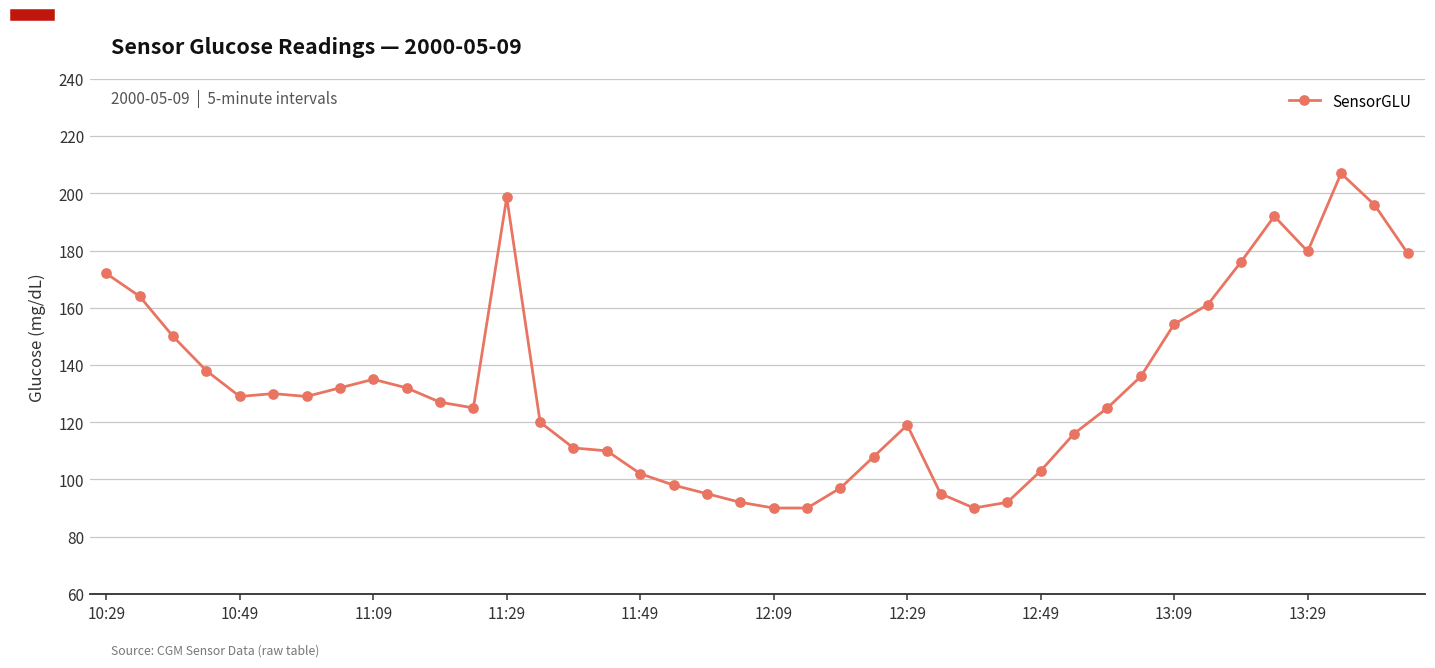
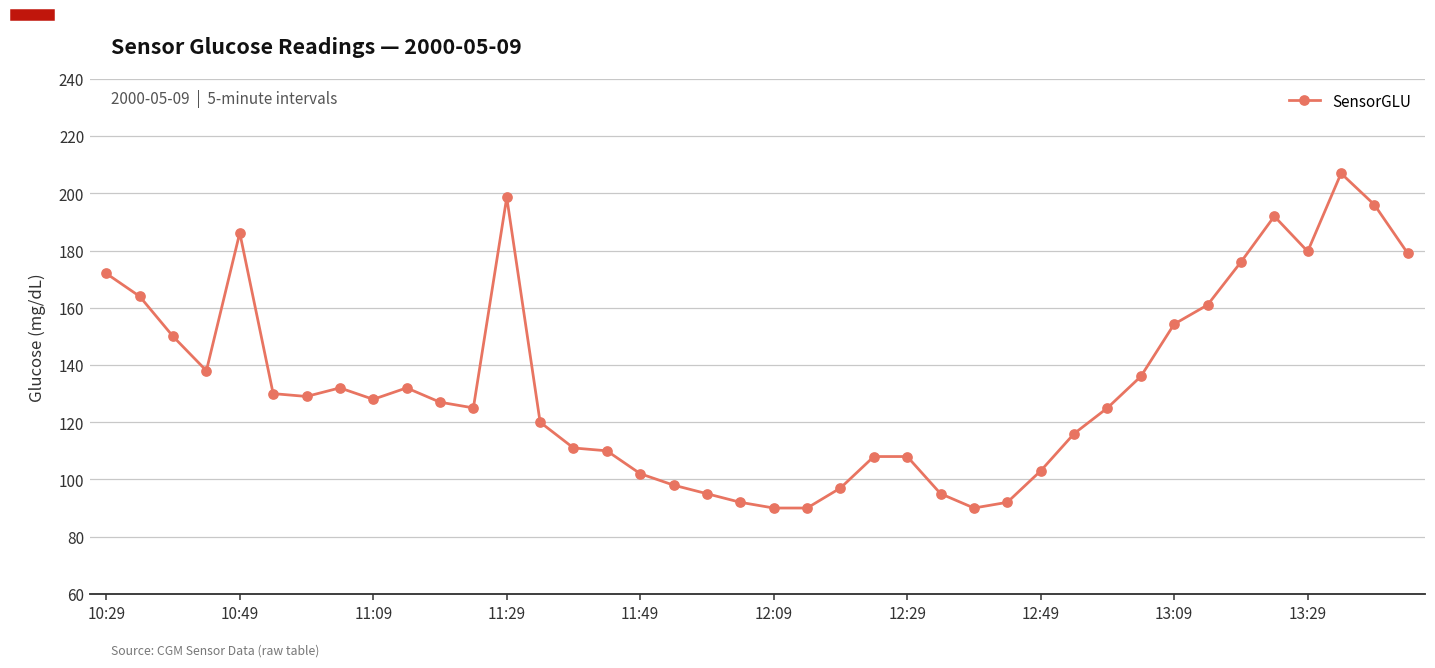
10:49: 129 -> 186
11:09: 135 -> 128
12:29: 119 -> 108
